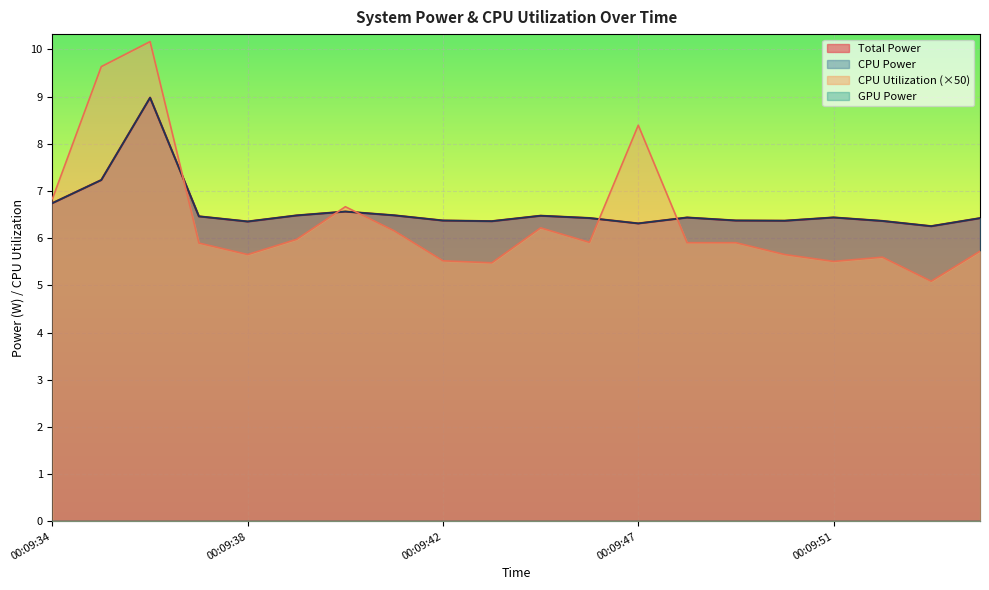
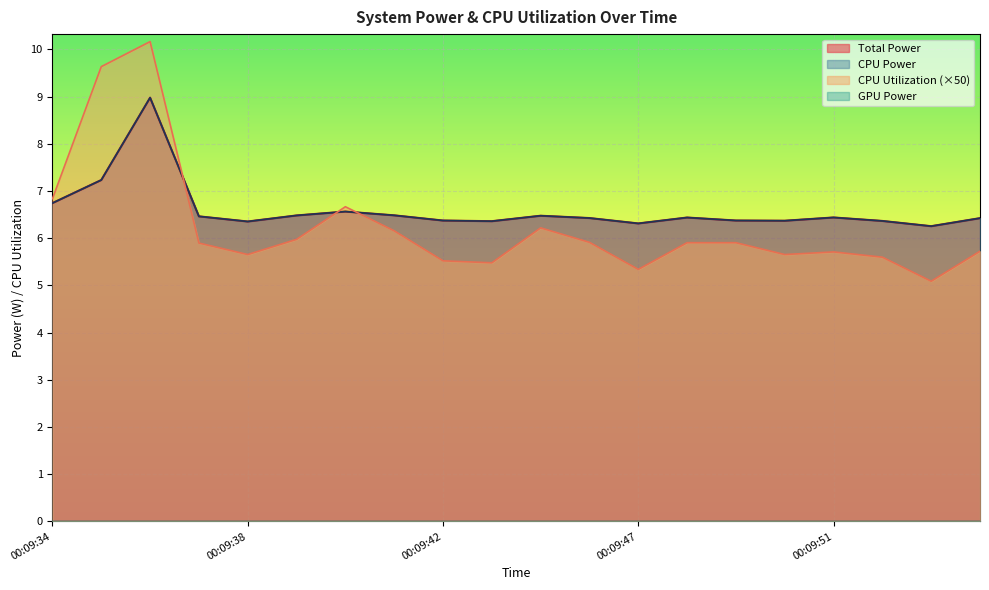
CPU Utilization (×50), 00:09:47: 8.4 -> 5.3
CPU Utilization (×50), 00:09:51: 5.5 -> 5.7
